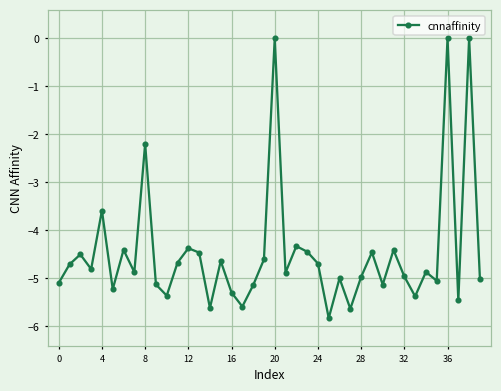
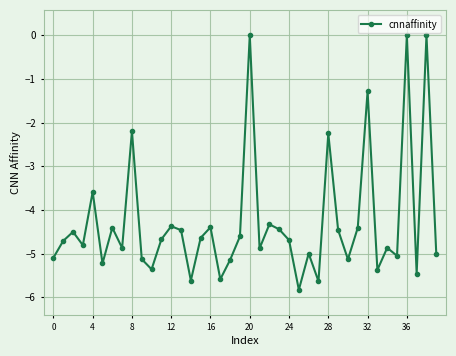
16: -5.3 -> -4.4
28: -5.0 -> -2.2
32: -5.0 -> -1.3
